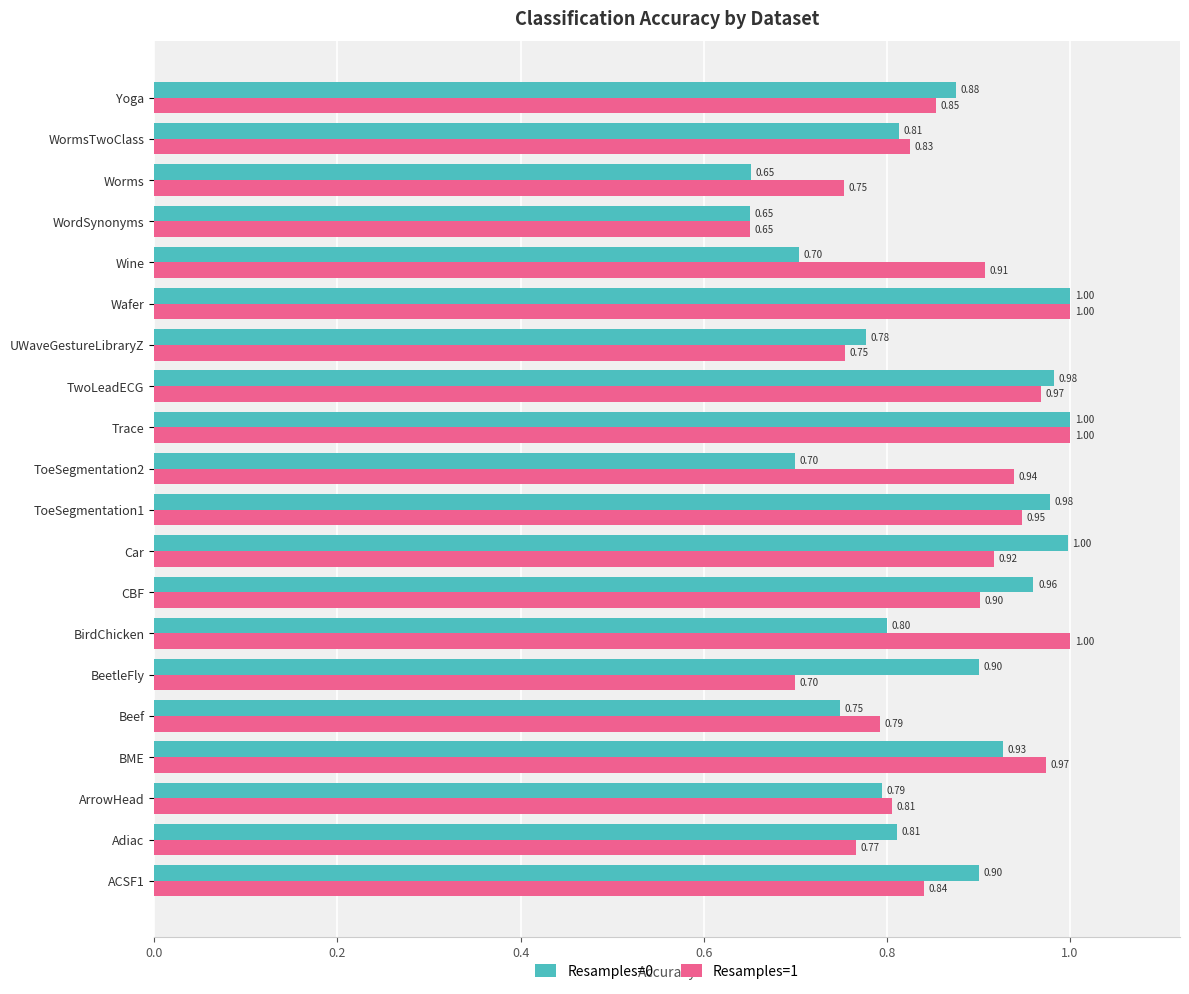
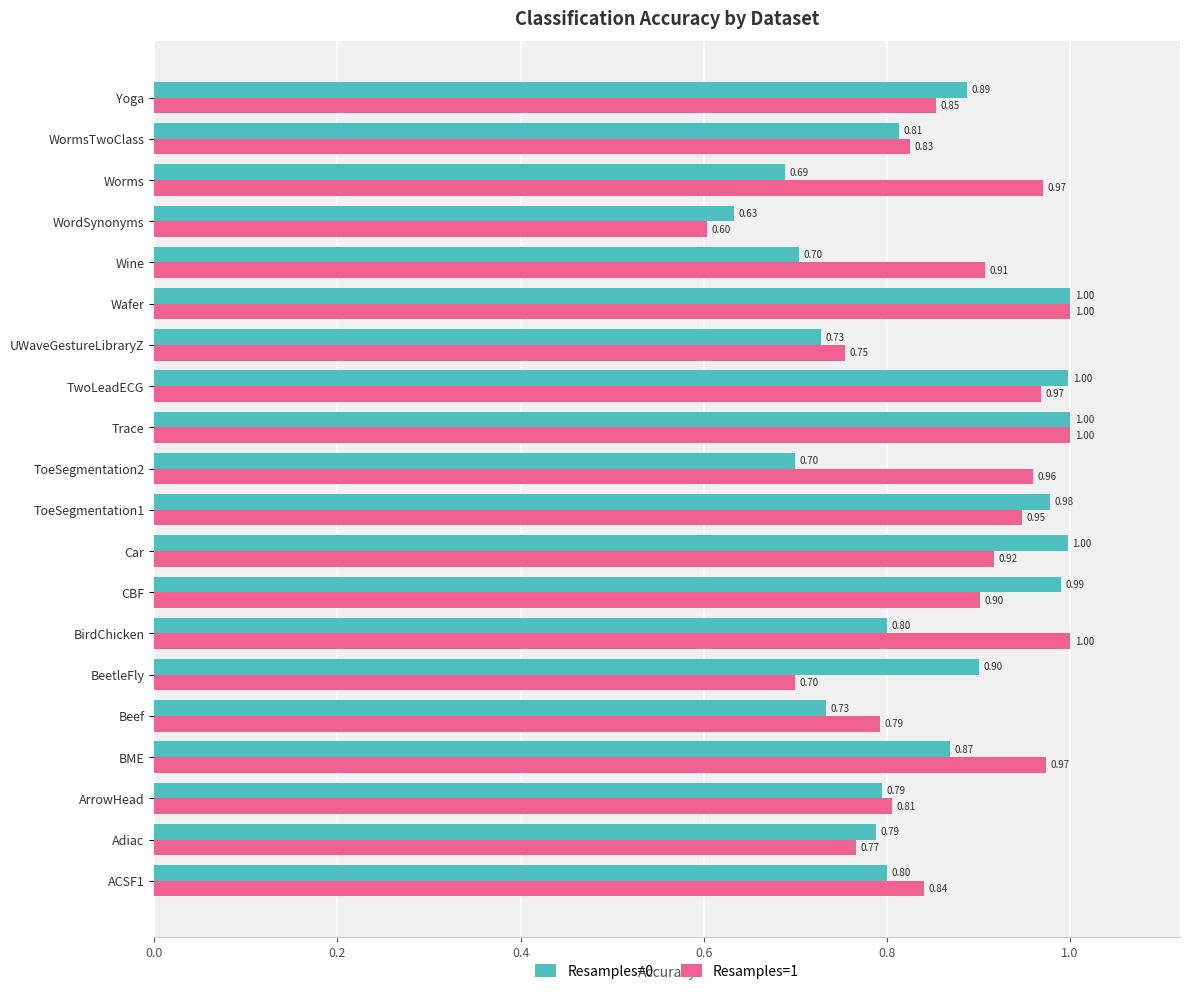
Resamples=0, Yoga: 0.88 -> 0.89
Resamples=0, Worms: 0.65 -> 0.69
Resamples=1, Worms: 0.75 -> 0.97
Resamples=0, WordSynonyms: 0.65 -> 0.63
Resamples=1, WordSynonyms: 0.65 -> 0.60
Resamples=0, UWaveGestureLibraryZ: 0.78 -> 0.73
Resamples=0, TwoLeadECG: 0.98 -> 1.00
Resamples=1, ToeSegmentation2: 0.94 -> 0.96
Resamples=0, CBF: 0.96 -> 0.99
Resamples=0, Beef: 0.75 -> 0.73
Resamples=0, BME: 0.93 -> 0.87
Resamples=0, Adiac: 0.81 -> 0.79
Resamples=0, ACSF1: 0.90 -> 0.80
